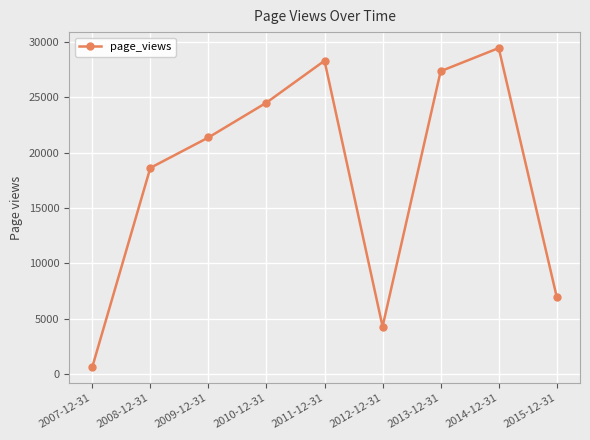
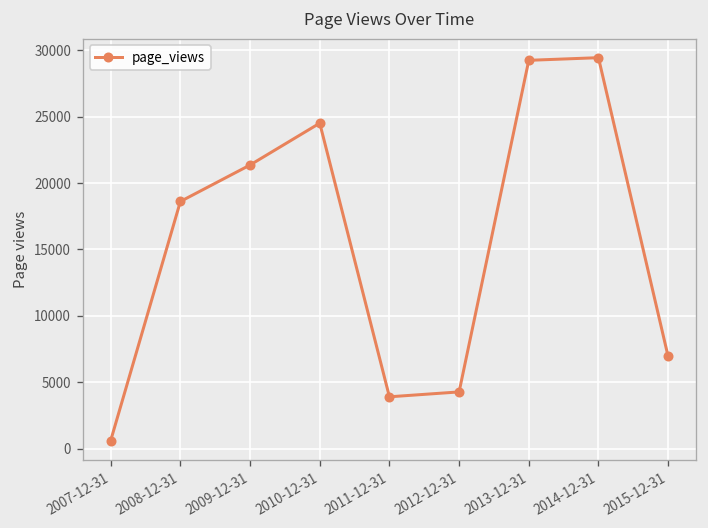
2011-12-31: 28300 -> 3900
2013-12-31: 27300 -> 29200
